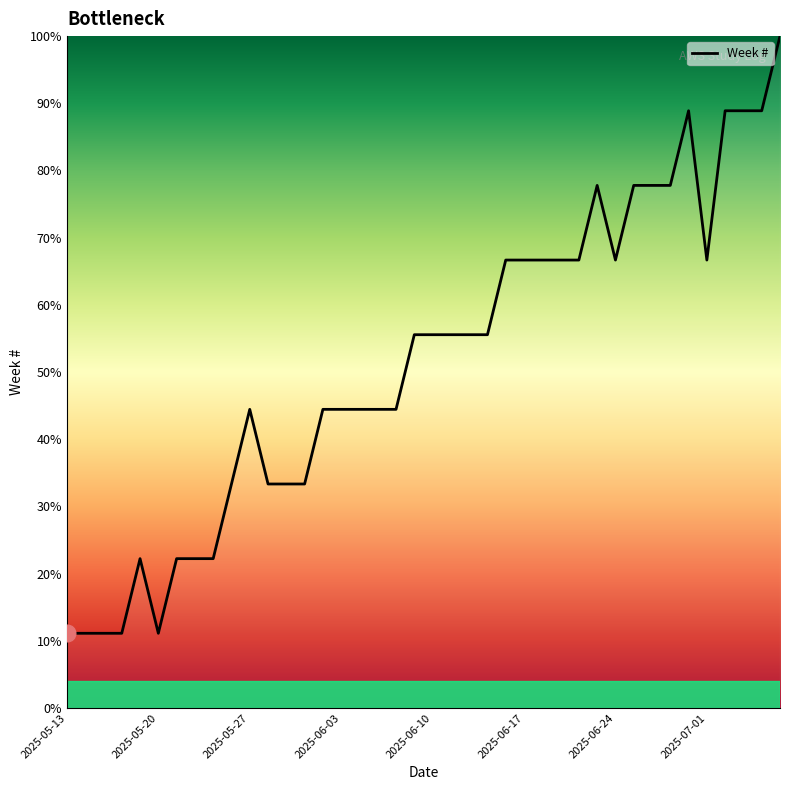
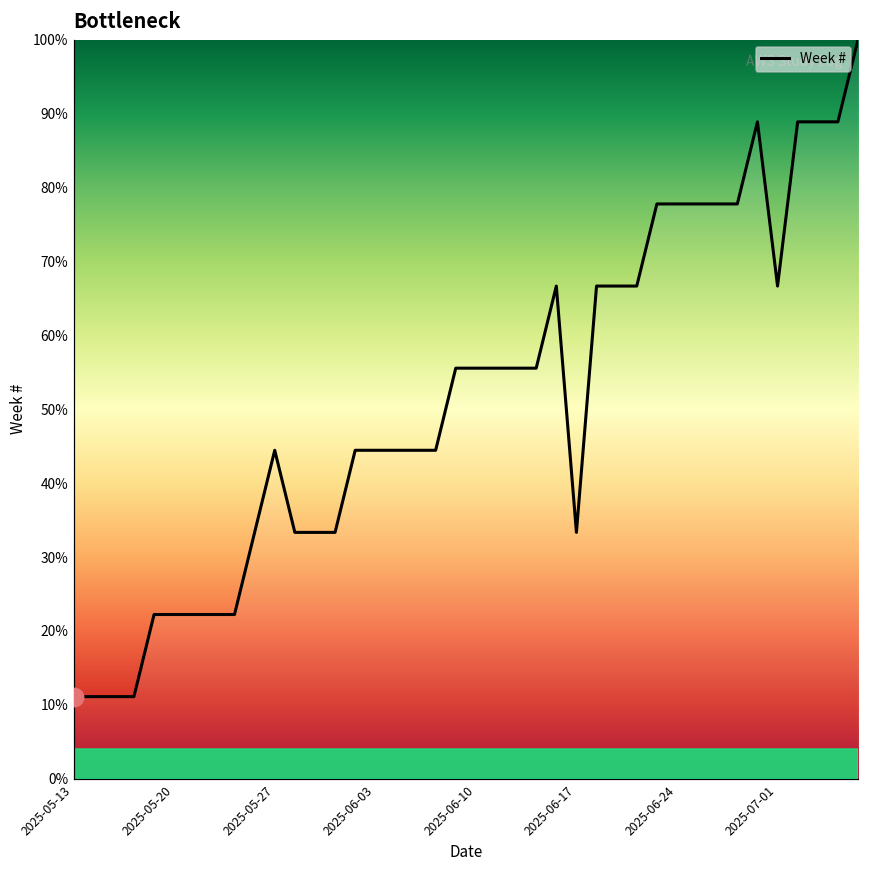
Week #, 2025-05-20: 11% -> 22%
Week #, 2025-06-17: 67% -> 33%
Week #, 2025-06-24: 67% -> 78%
